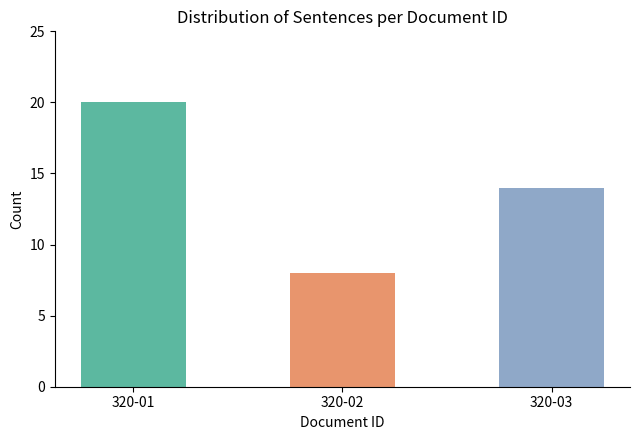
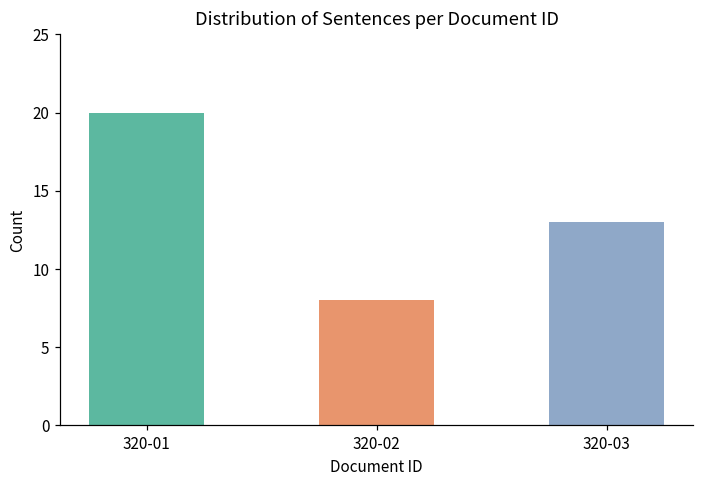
320-03: 14 -> 13
